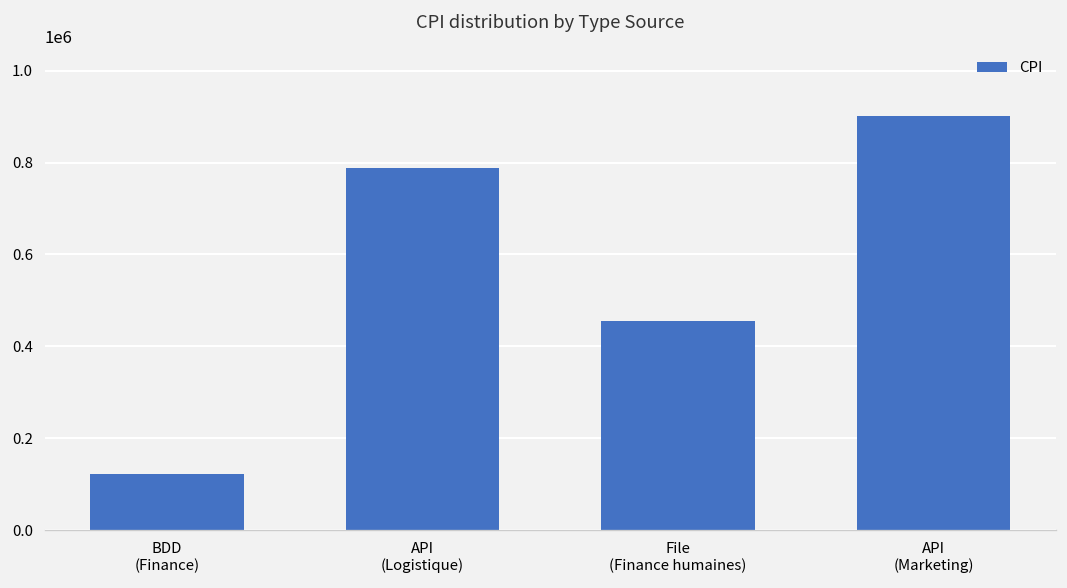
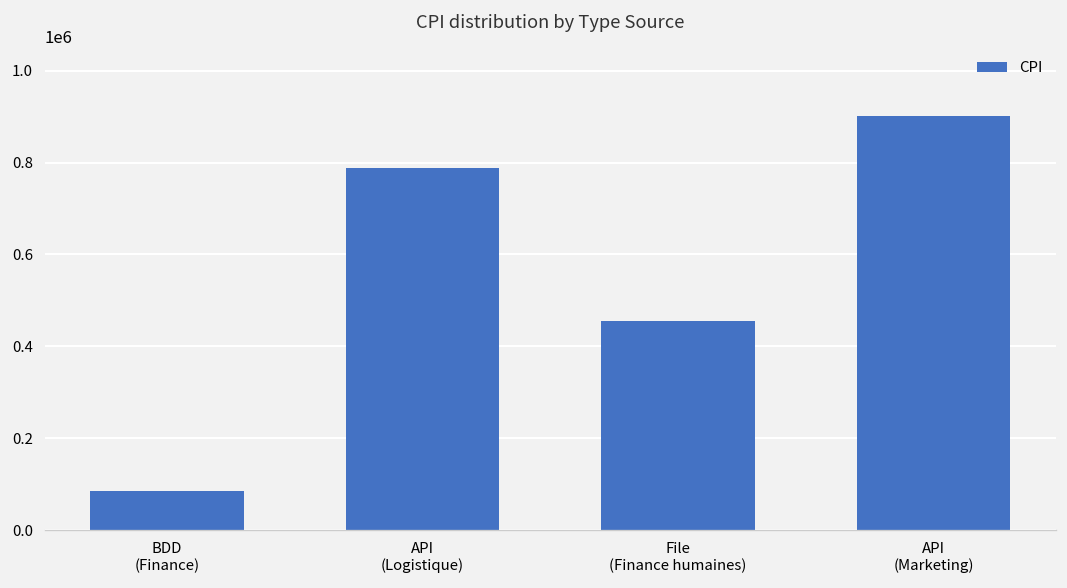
BDD (Finance): 120000 -> 90000
